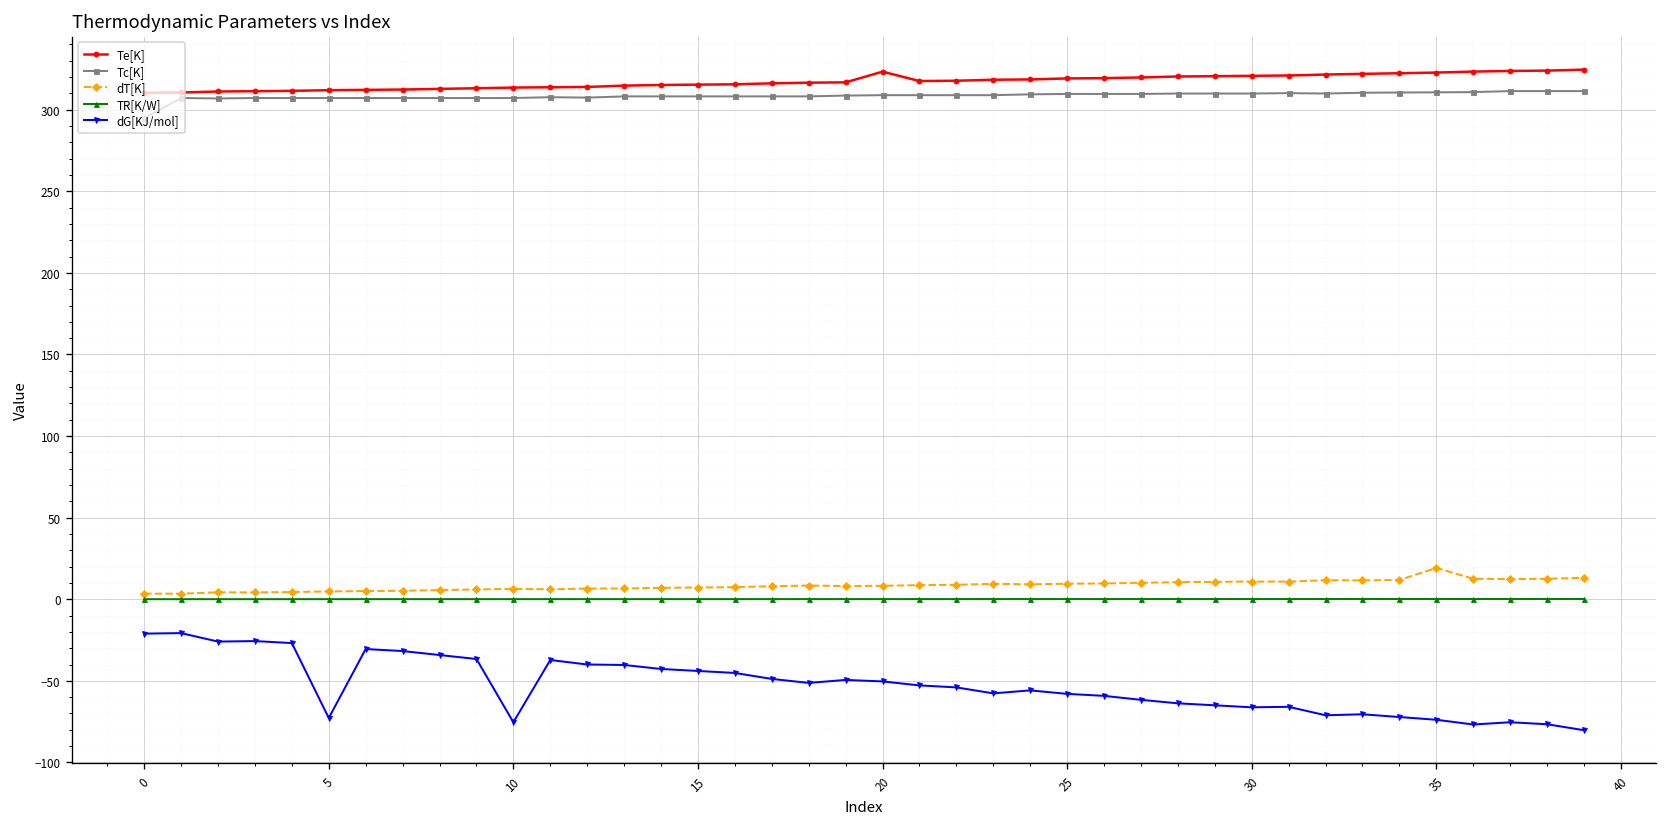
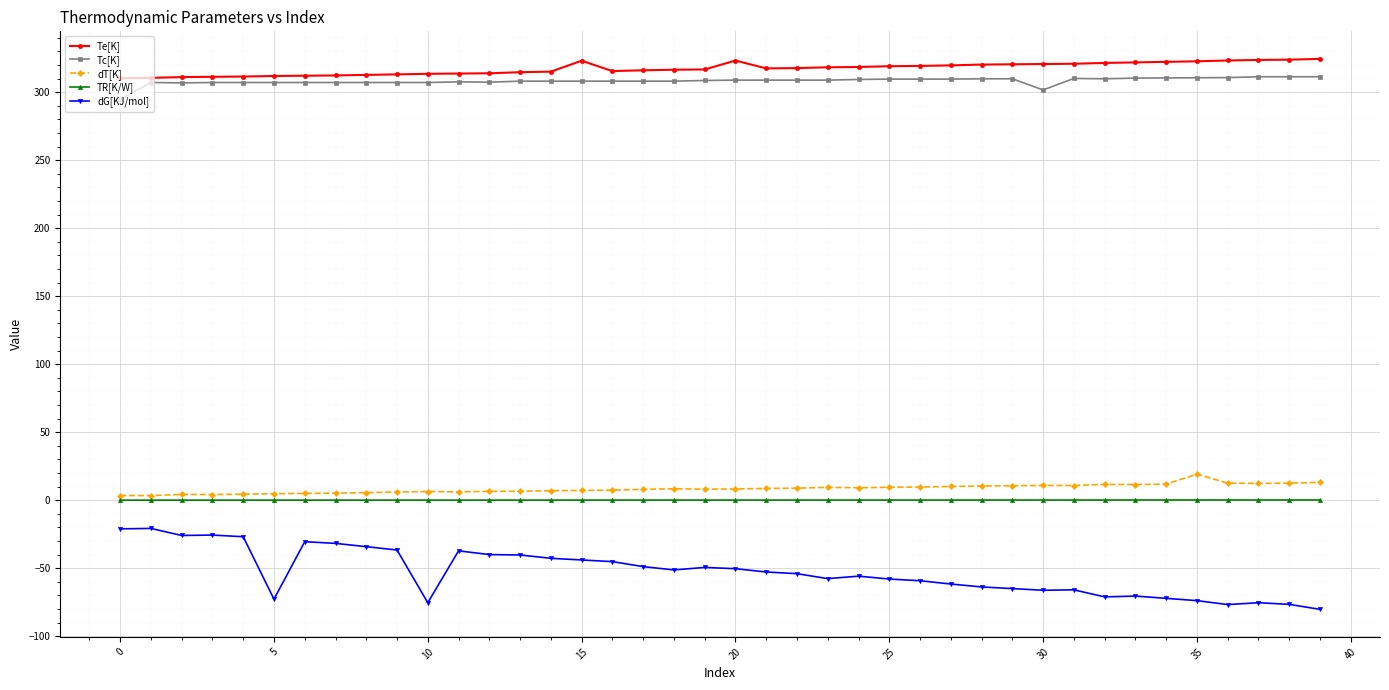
Te[K], 15: 315 -> 323
Tc[K], 30: 310 -> 302
